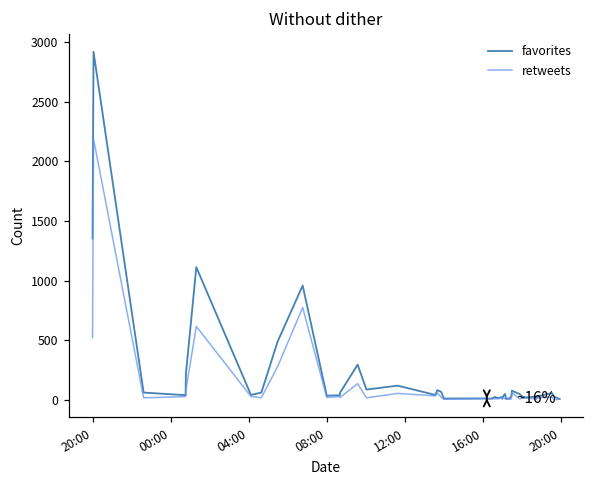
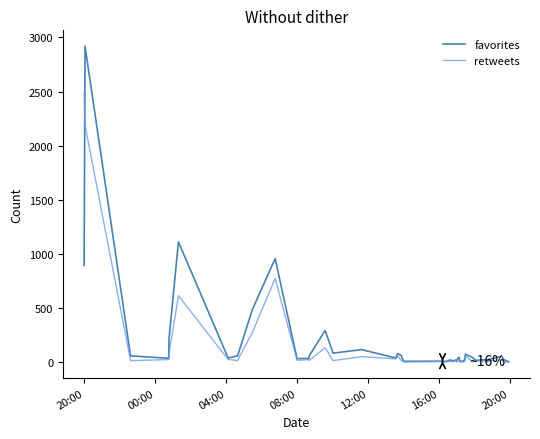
favorites, 20:00: 1350 -> 900
retweets, 20:00: 520 -> 2500
